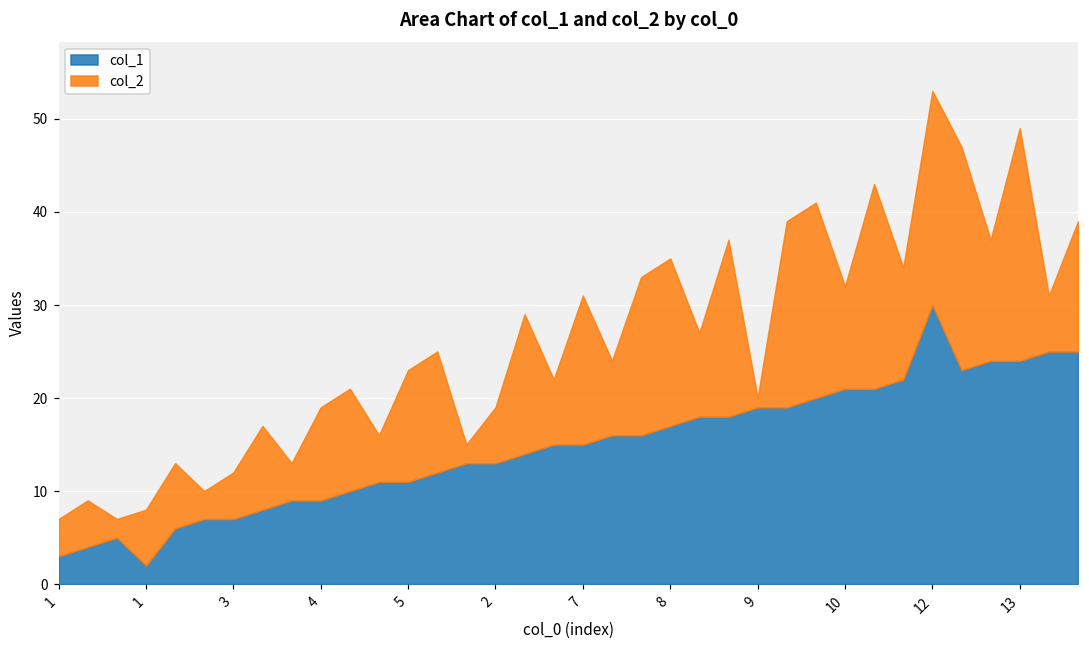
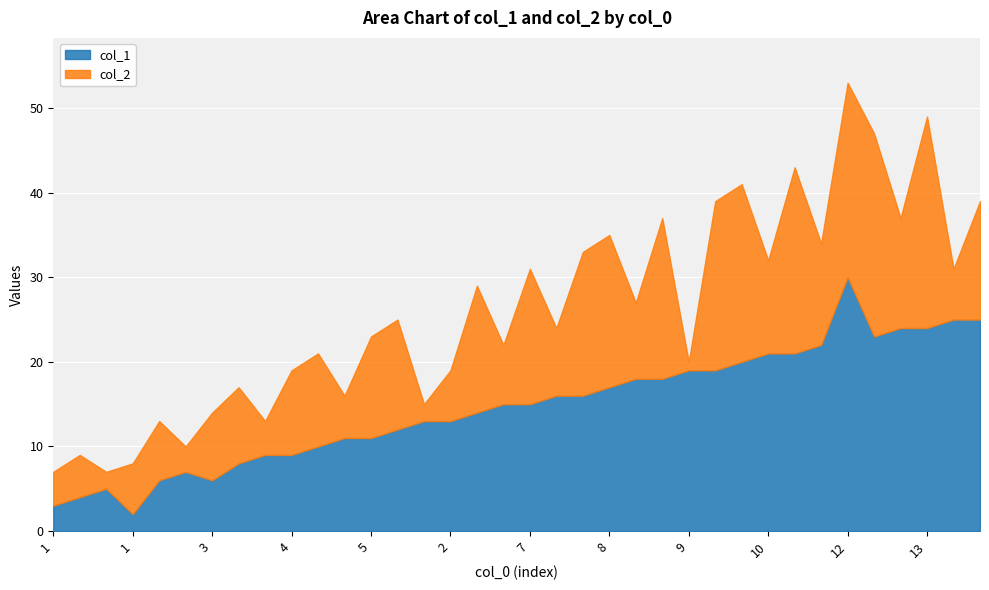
col_1, 3: 7 -> 6
col_2, 3: 5 -> 8
